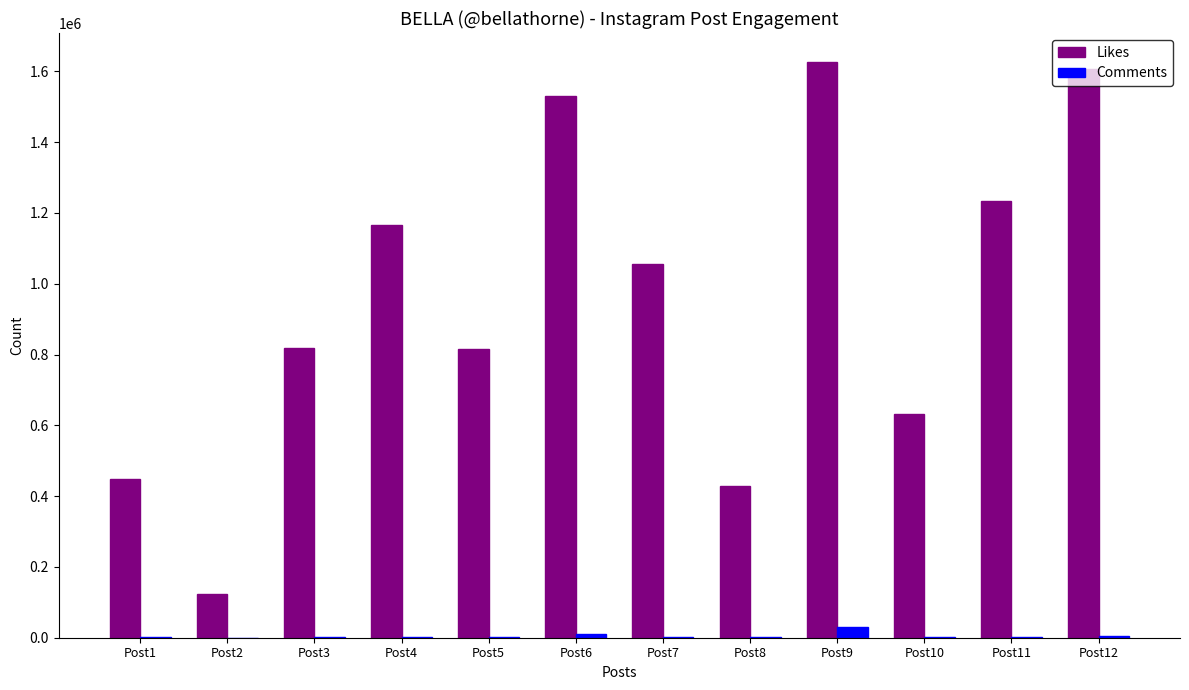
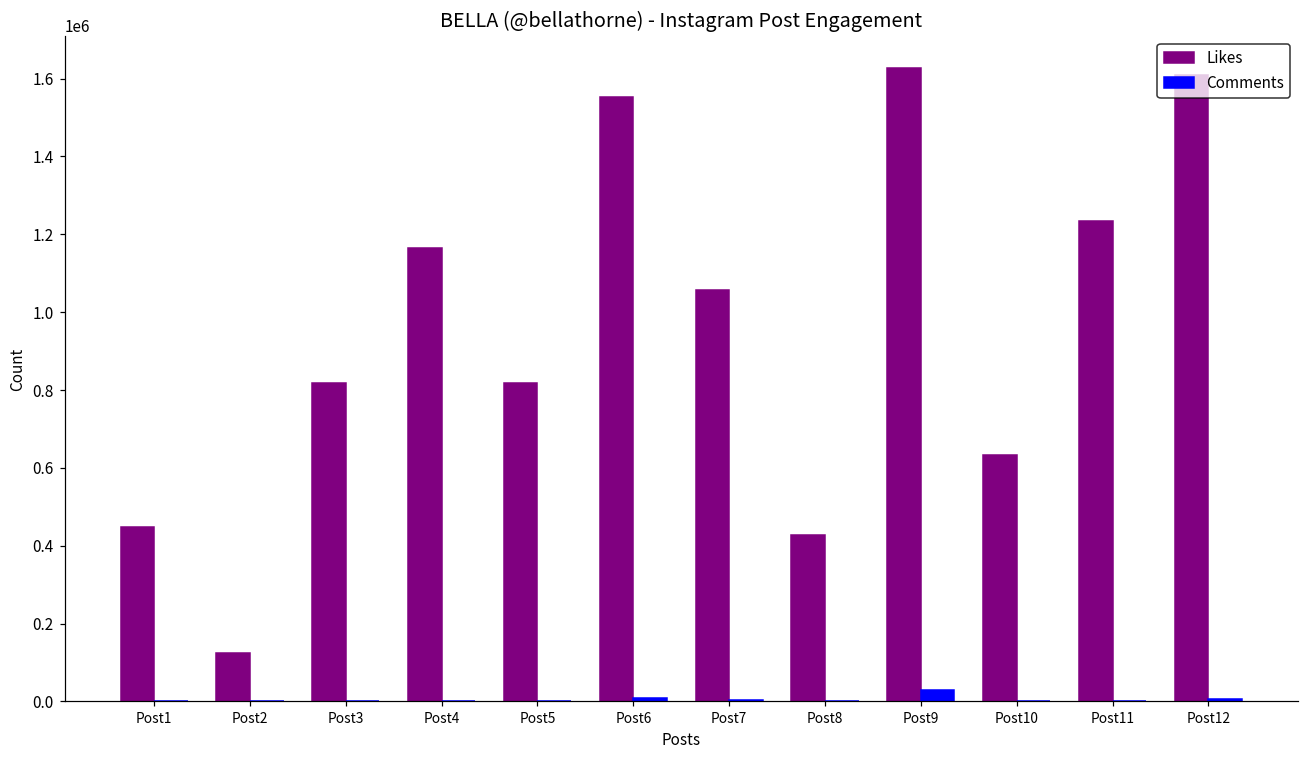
Likes, Post6: 1530000 -> 1550000
